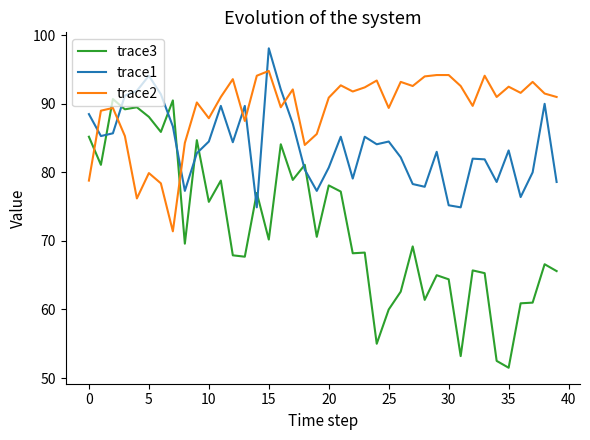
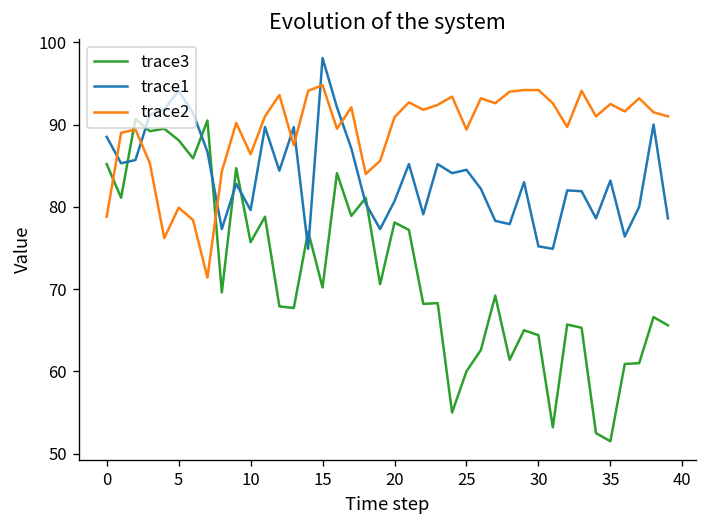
trace1, 10: 85 -> 80
trace2, 10: 88 -> 86
